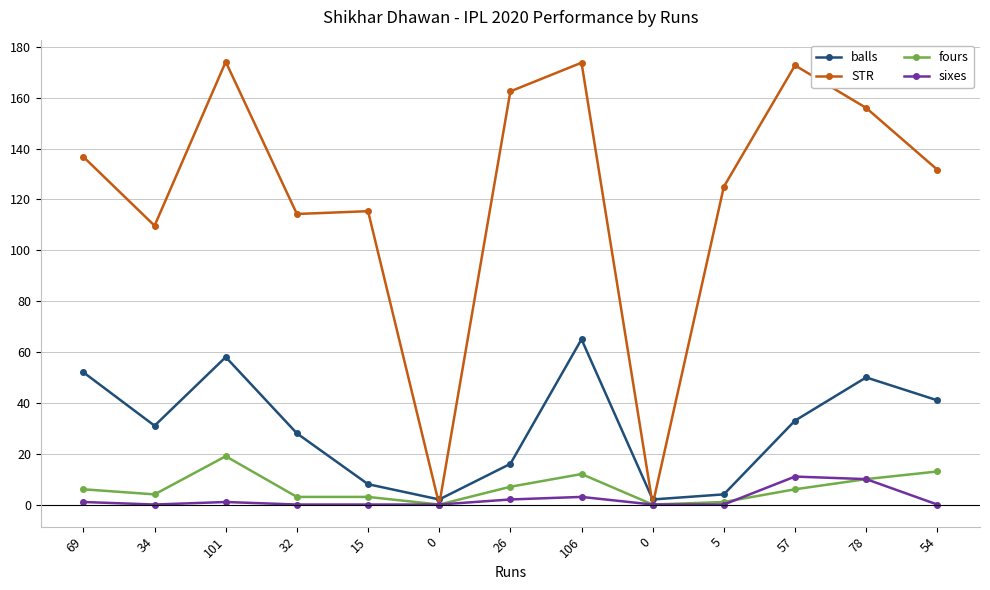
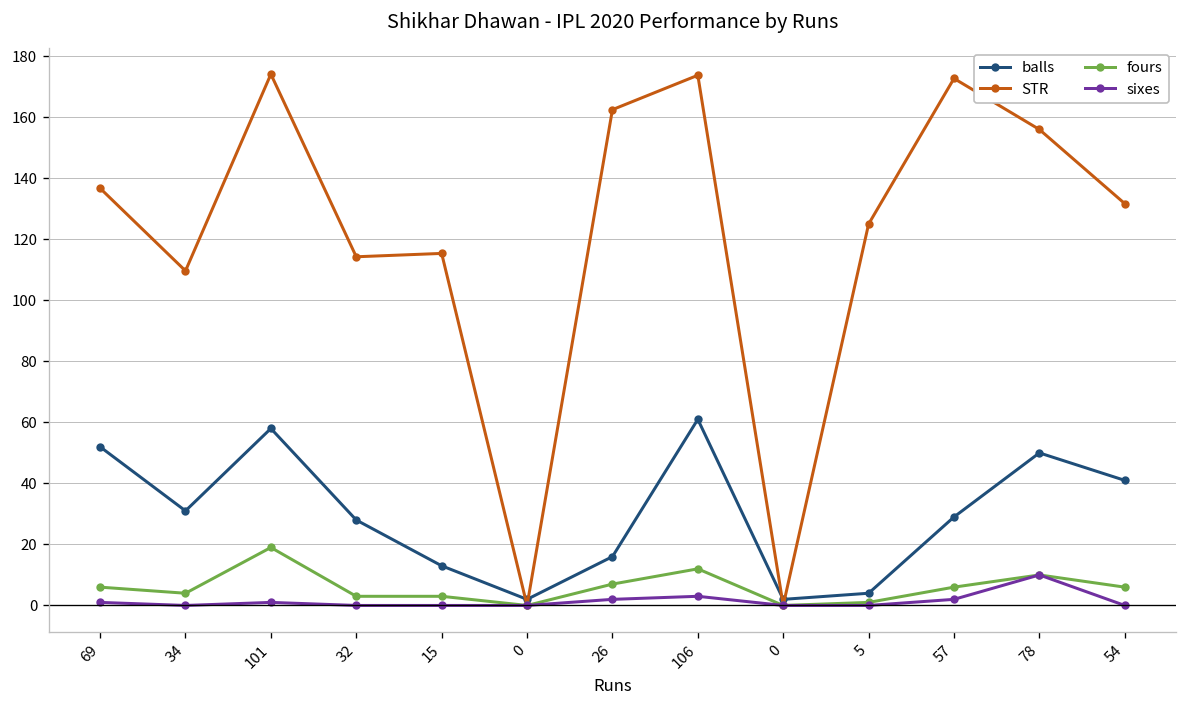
balls, 15: 8 -> 13
balls, 106: 65 -> 61
balls, 57: 33 -> 29
sixes, 57: 11 -> 2
fours, 54: 13 -> 6
